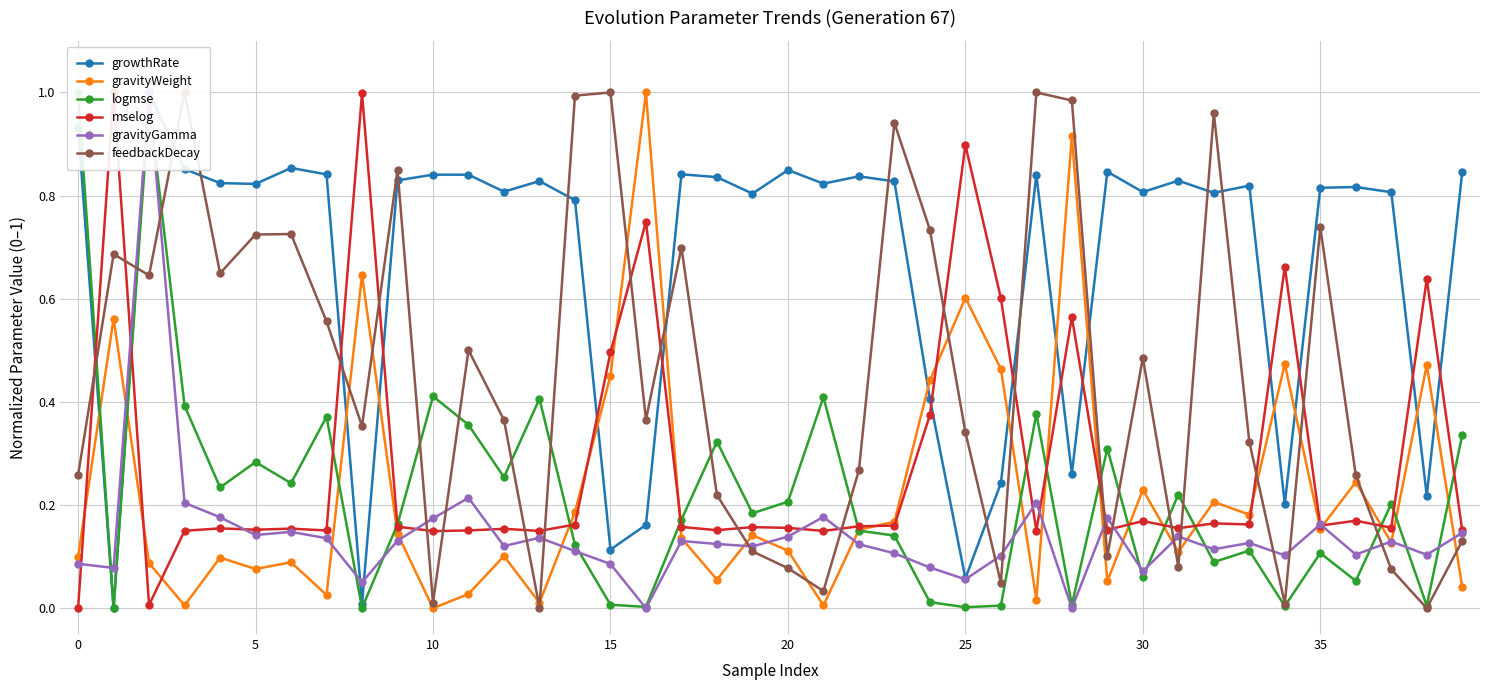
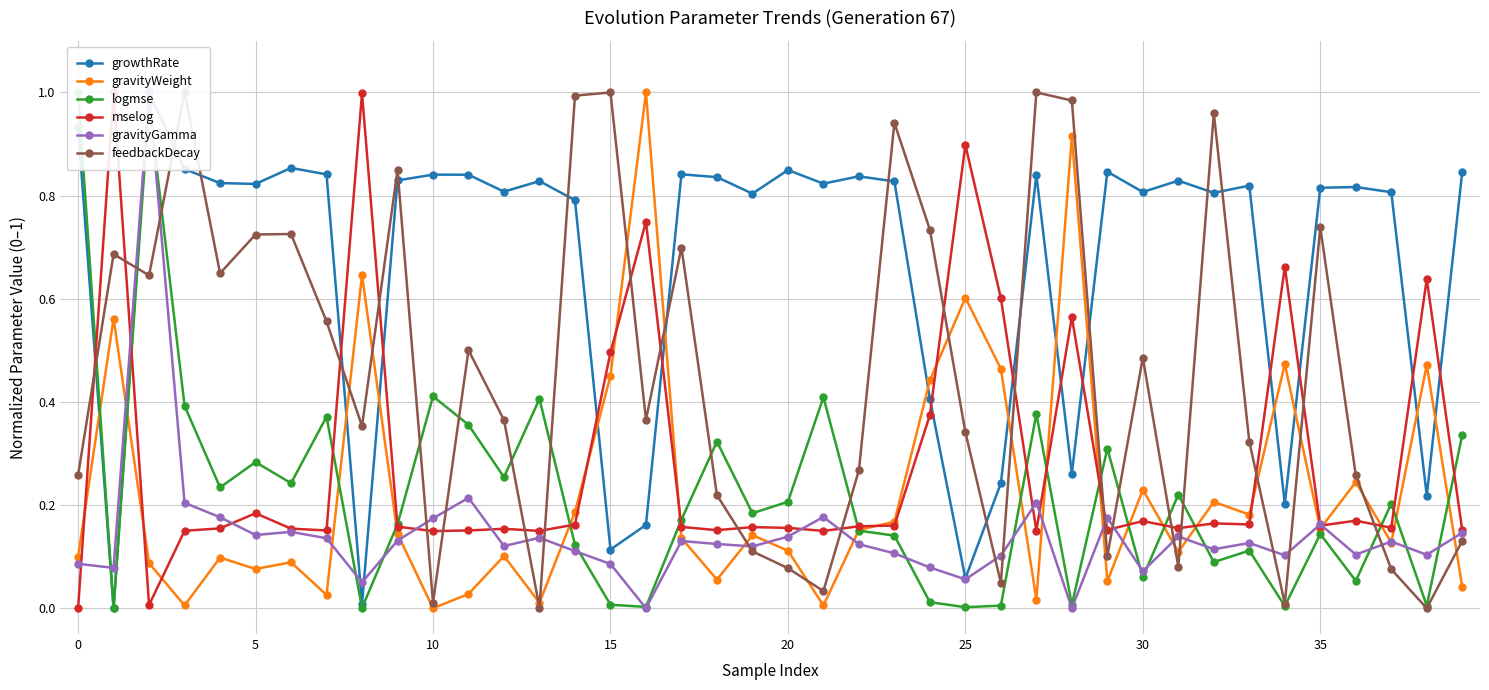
mselog, 5: 0.15 -> 0.18
logmse, 35: 0.11 -> 0.14
